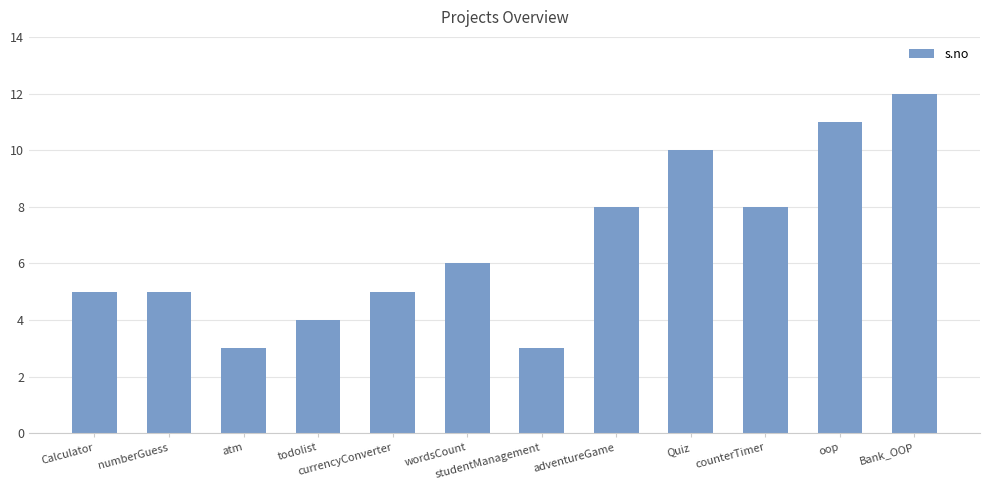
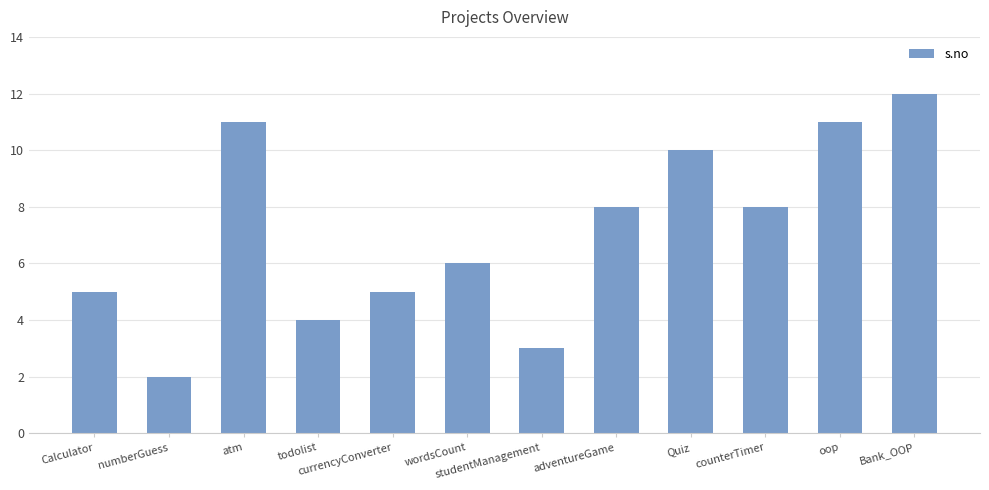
numberGuess: 5 -> 2
atm: 3 -> 11
